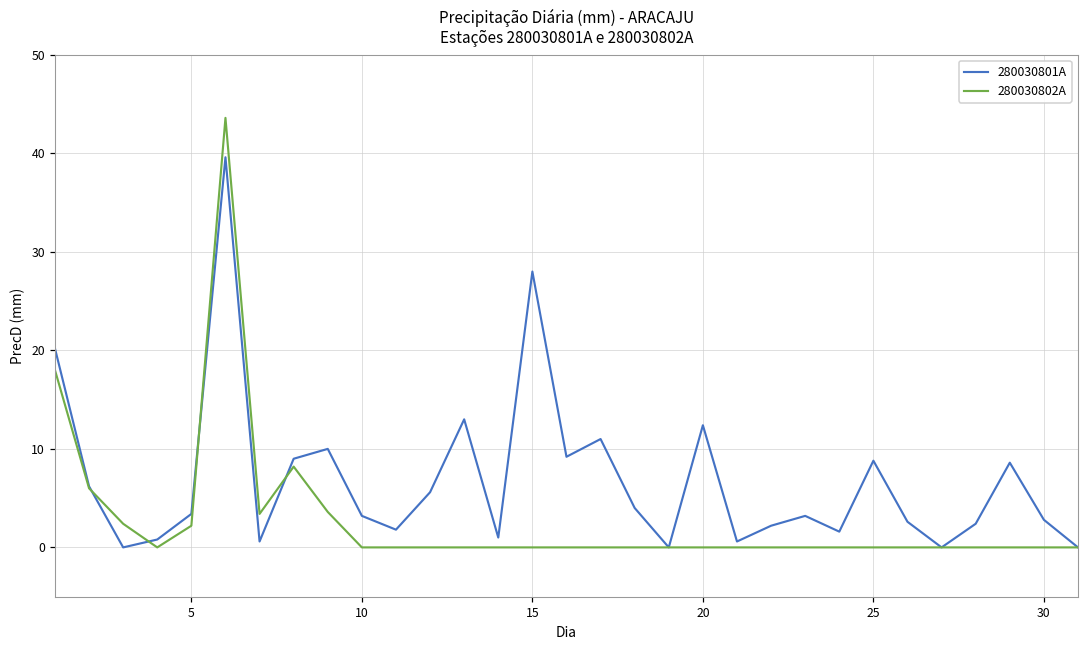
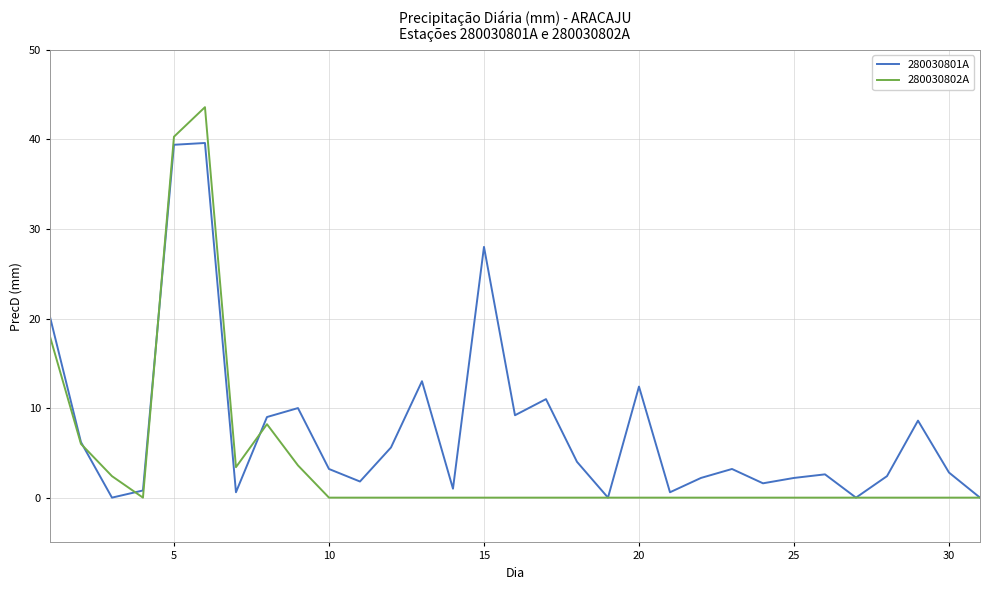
280030801A, 5: 3 -> 39
280030802A, 5: 2 -> 40
280030801A, 25: 9 -> 2
